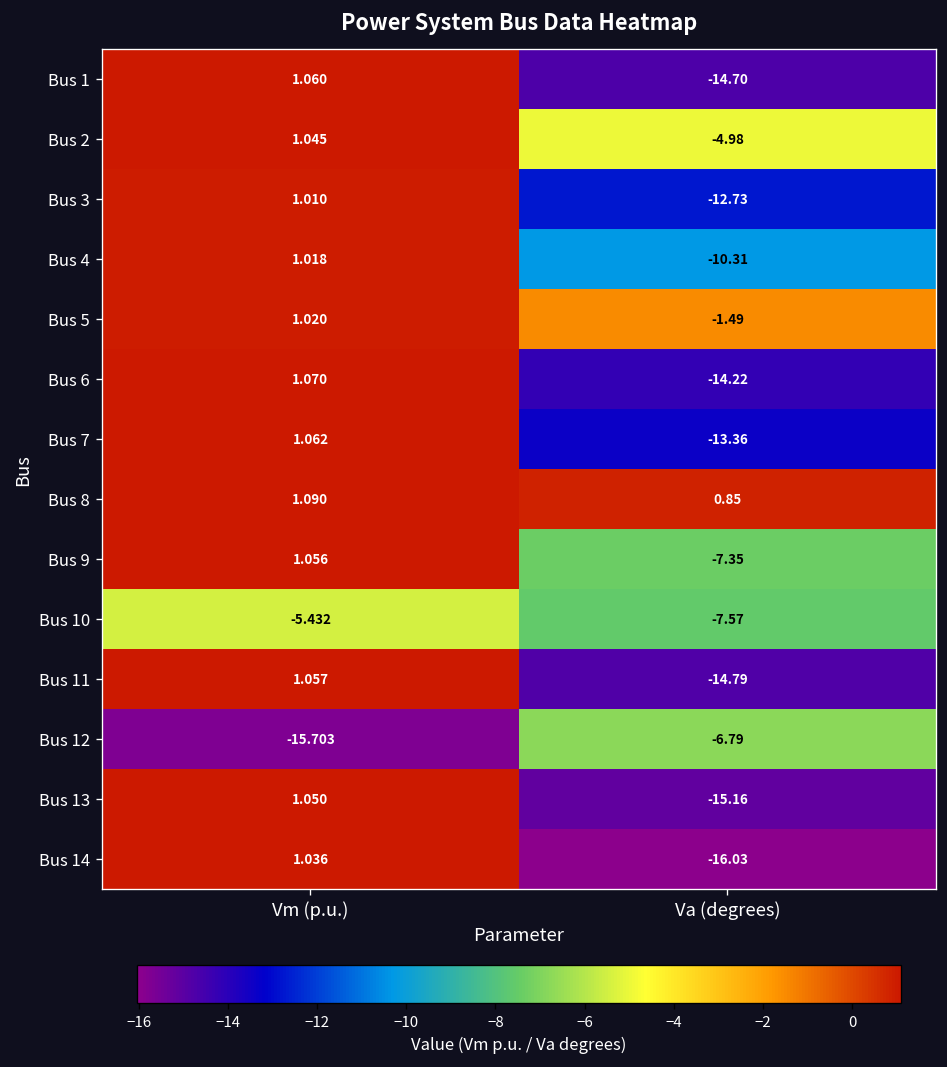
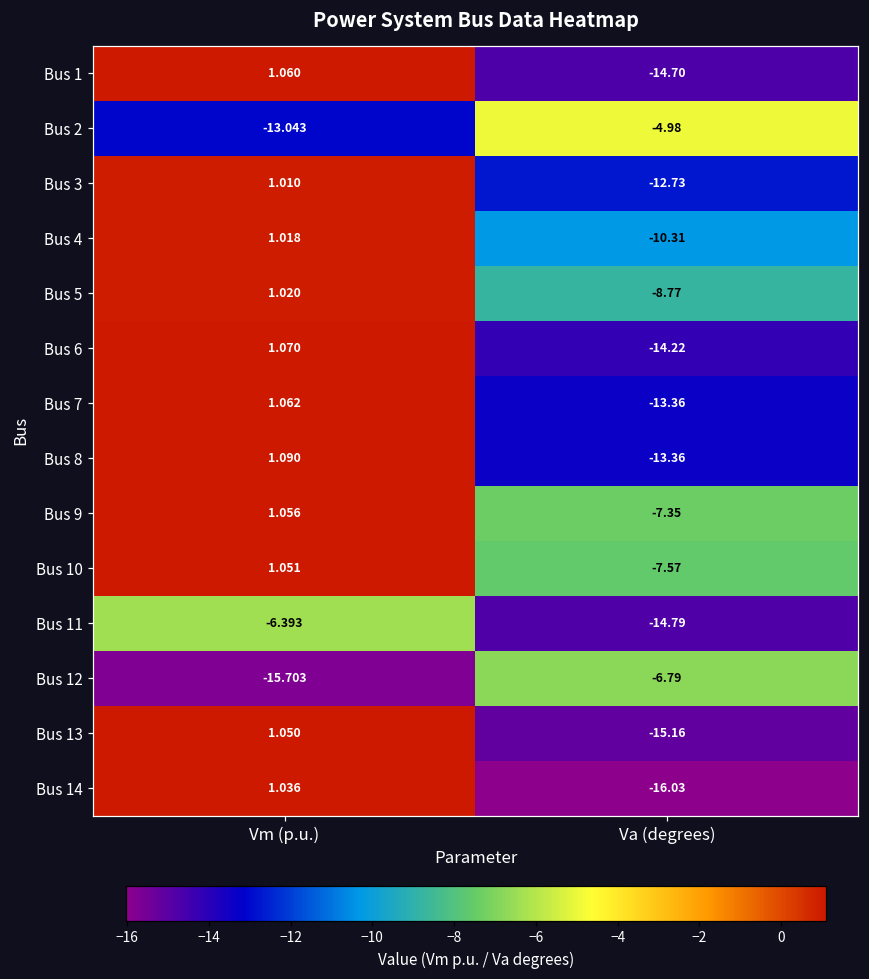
Bus 2, Vm (p.u.): 1.045 -> -13.043
Bus 5, Va (degrees): -1.49 -> -8.77
Bus 8, Va (degrees): 0.85 -> -13.36
Bus 10, Vm (p.u.): -5.432 -> 1.051
Bus 11, Vm (p.u.): 1.057 -> -6.393
